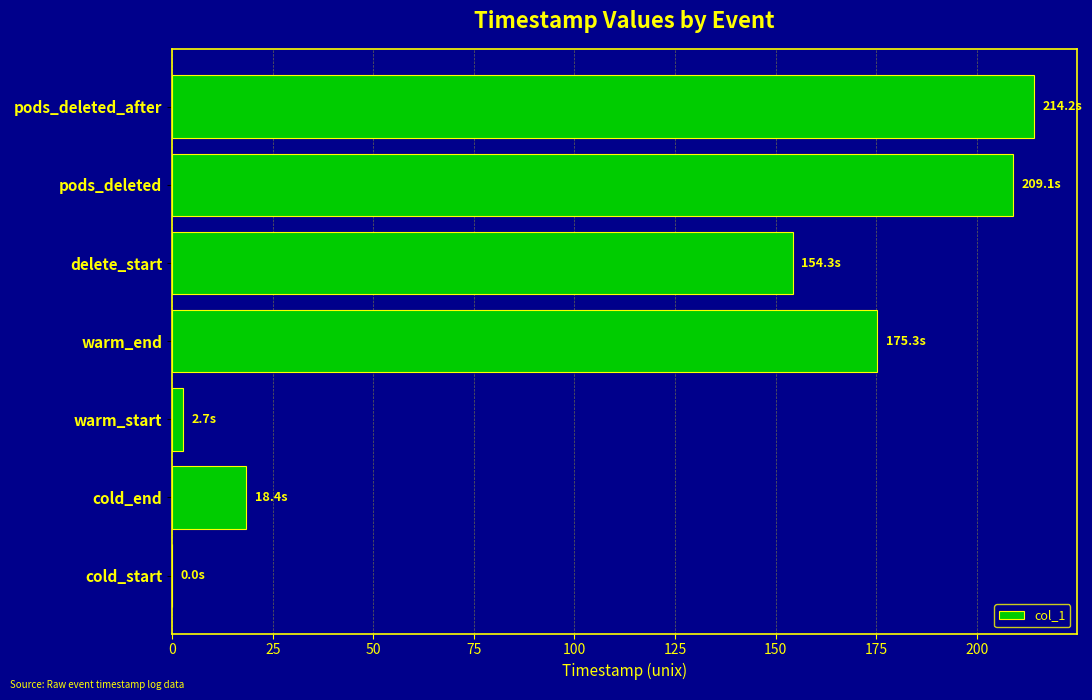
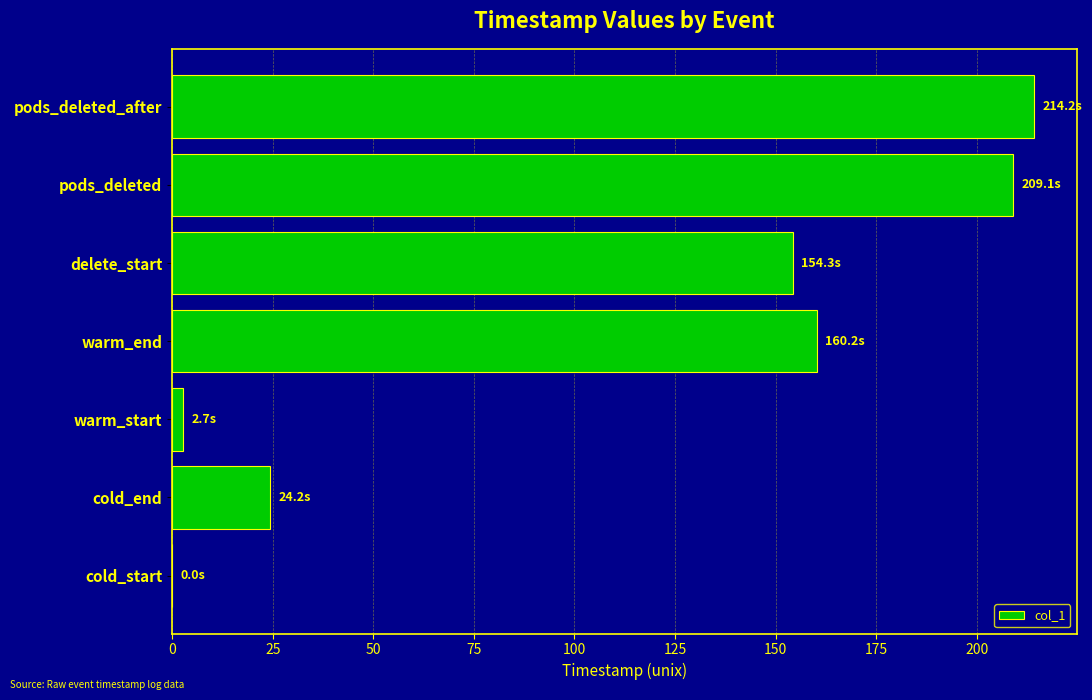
warm_end: 175.3s -> 160.2s
cold_end: 18.4s -> 24.2s
